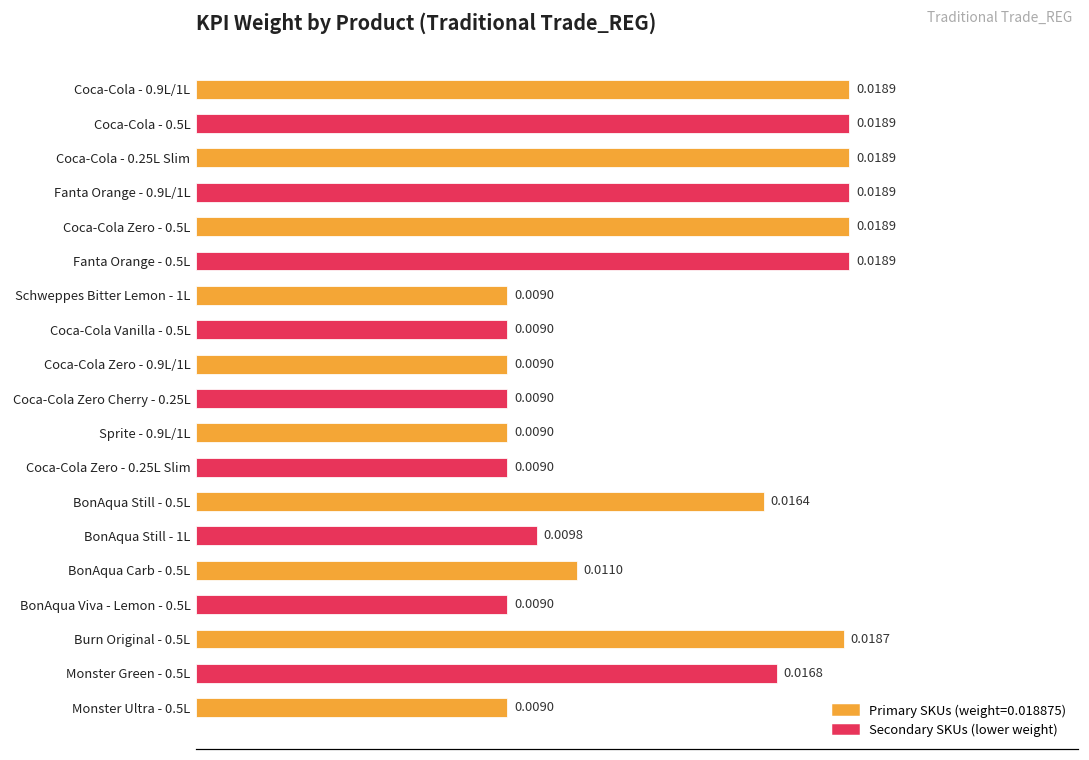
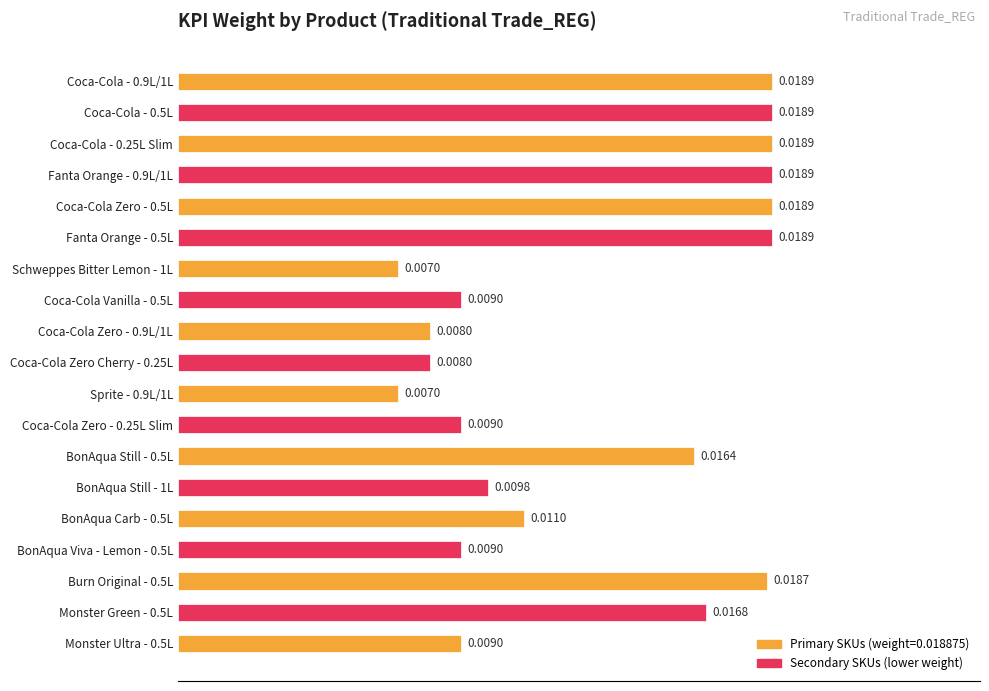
Schweppes Bitter Lemon - 1L: 0.0090 -> 0.0070
Coca-Cola Zero - 0.9L/1L: 0.0090 -> 0.0080
Coca-Cola Zero Cherry - 0.25L: 0.0090 -> 0.0080
Sprite - 0.9L/1L: 0.0090 -> 0.0070
